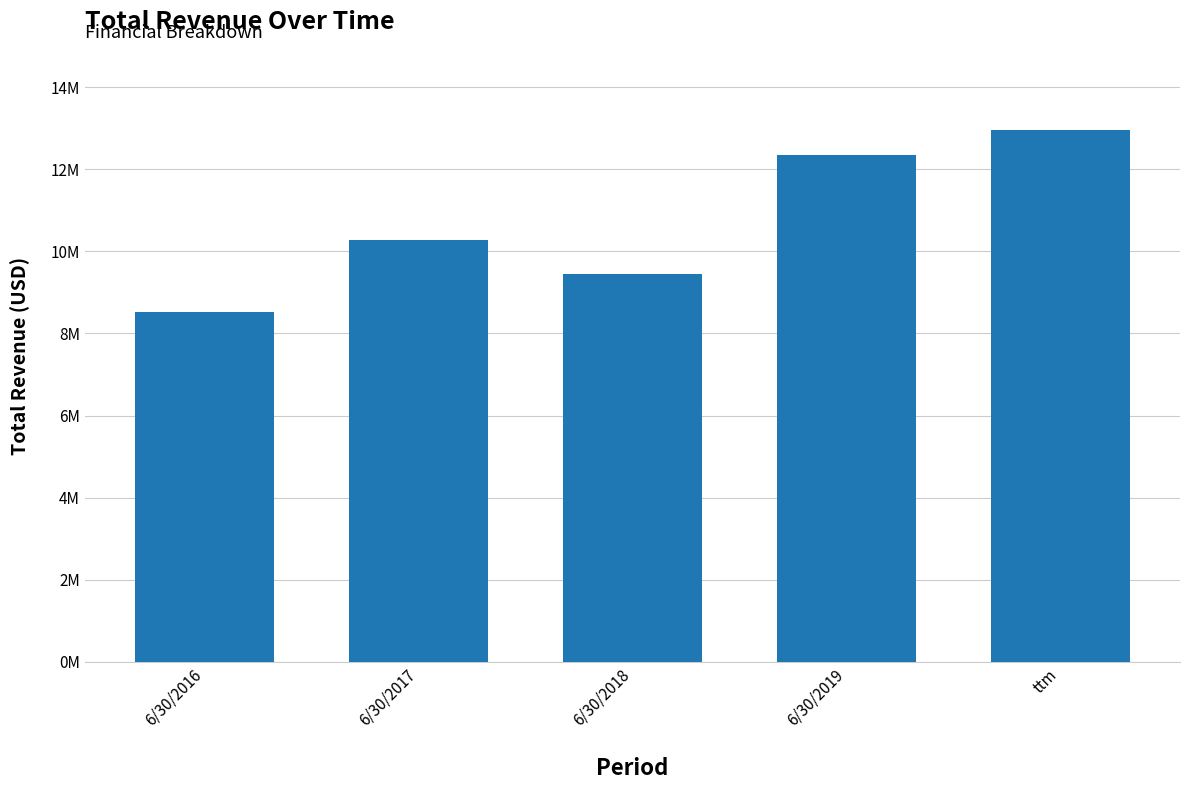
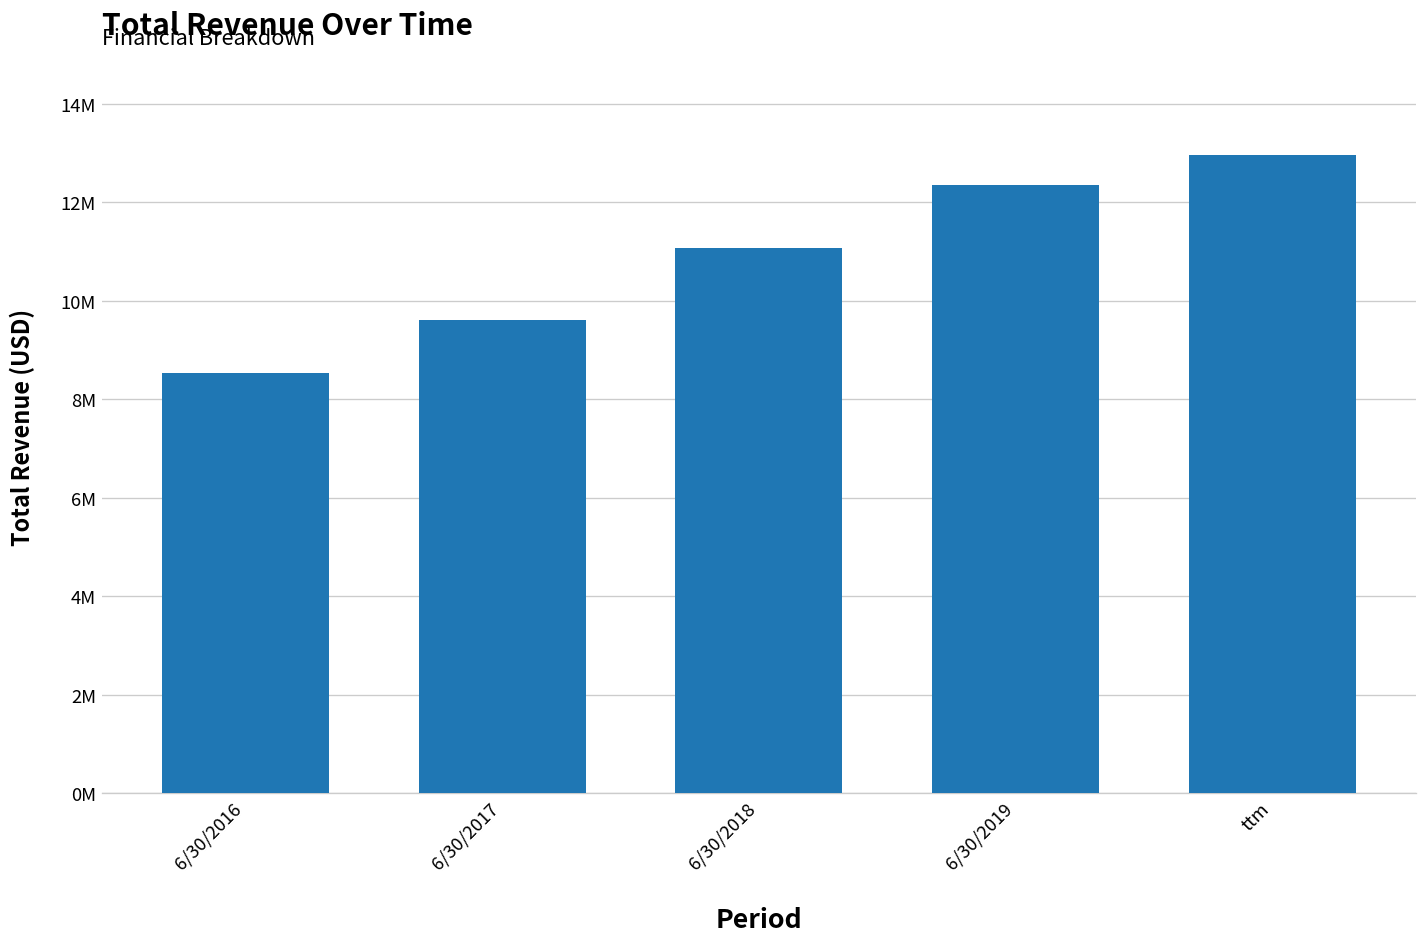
6/30/2017: 10300000 -> 9600000
6/30/2018: 9500000 -> 11100000
